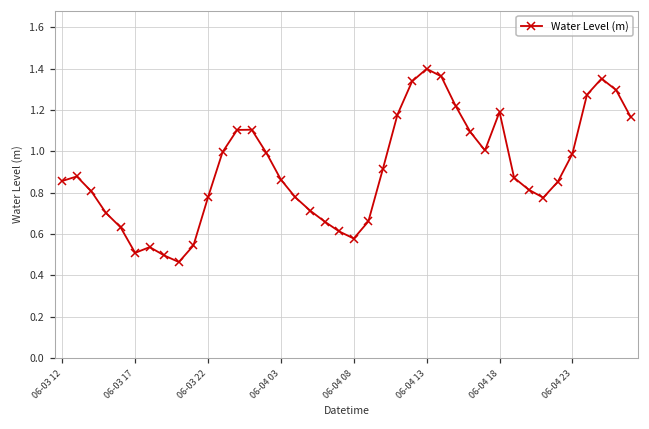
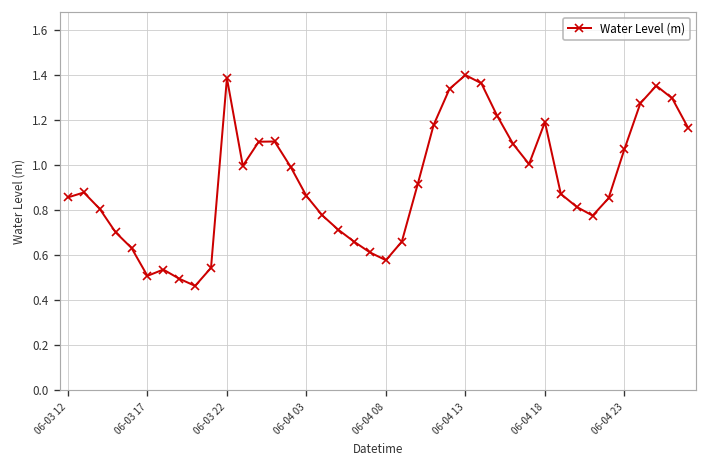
06-03 22: 0.78 -> 1.39
06-04 23: 0.99 -> 1.07
